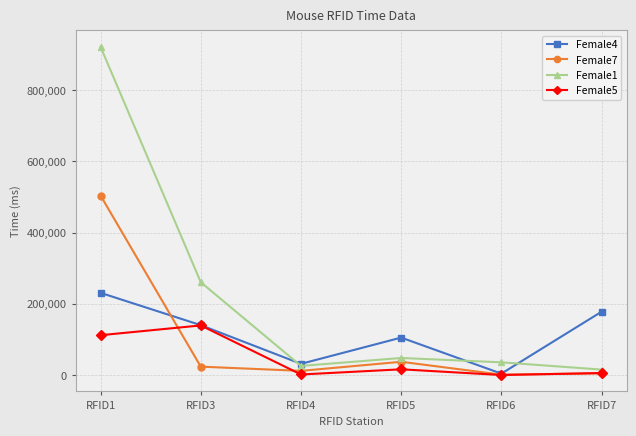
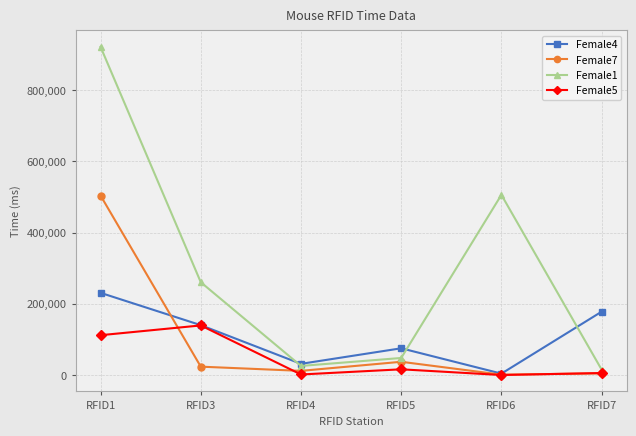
Female4, RFID5: 110,000 -> 80,000
Female1, RFID6: 40,000 -> 510,000
